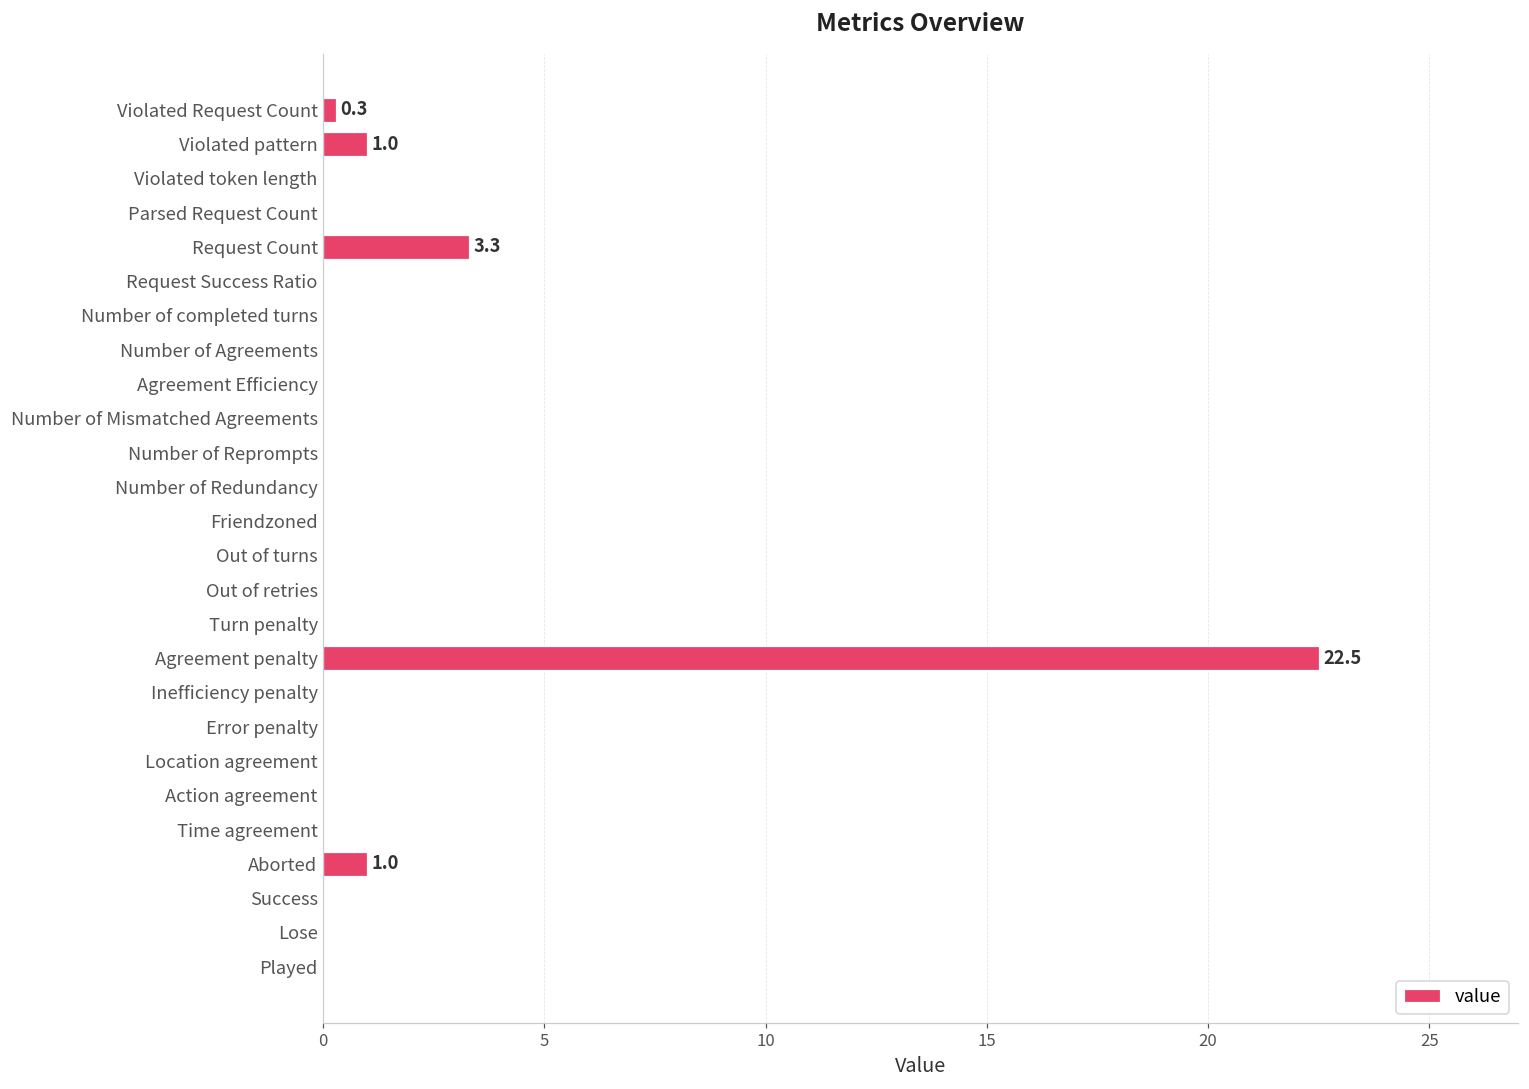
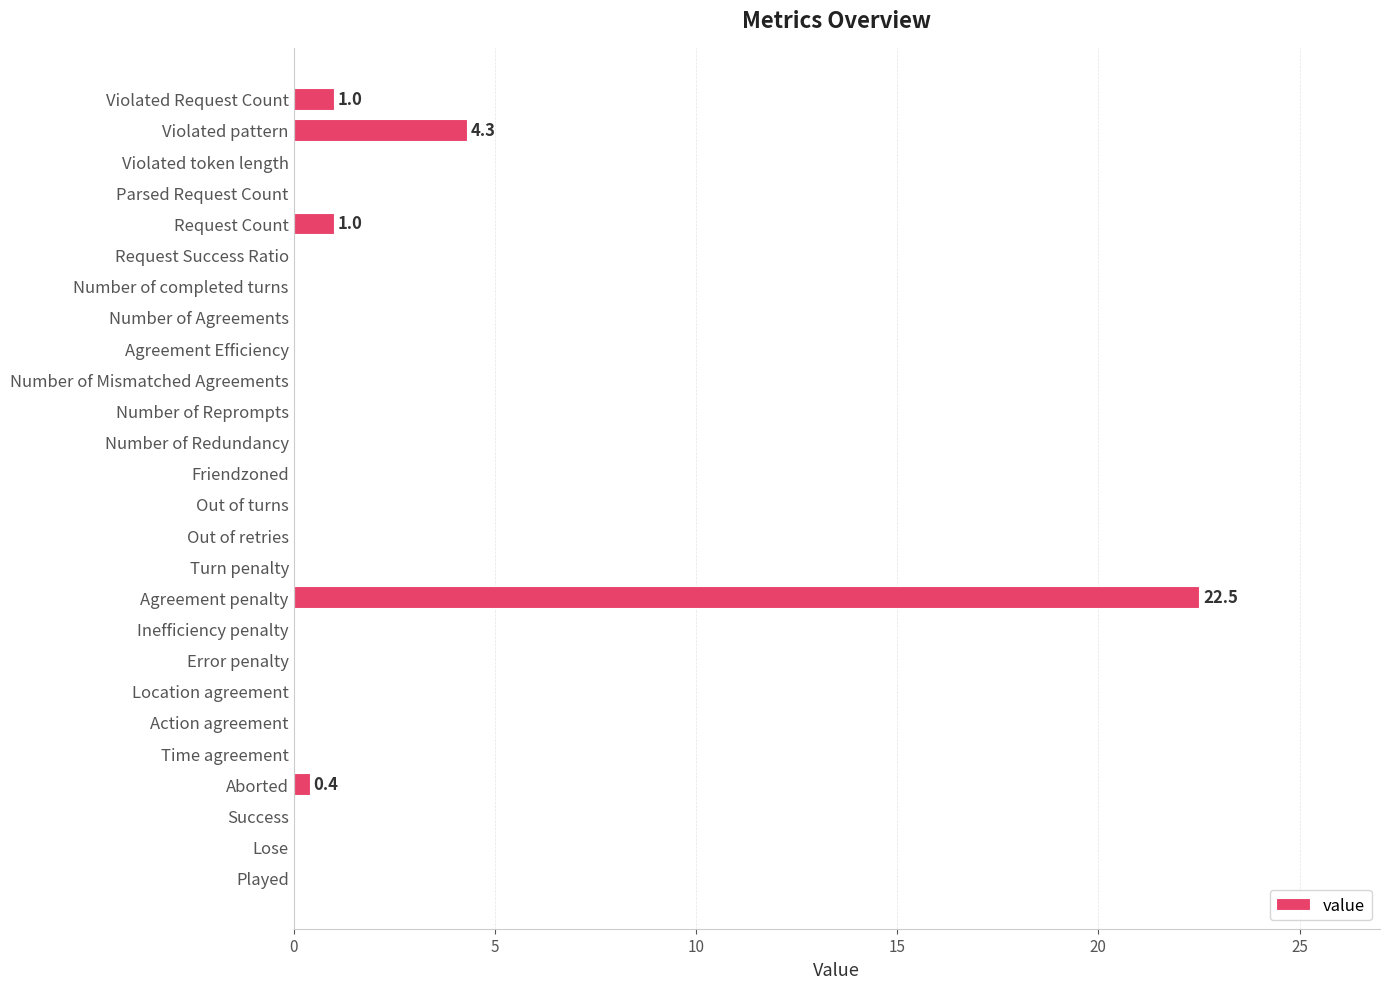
Violated Request Count: 0.3 -> 1.0
Violated pattern: 1.0 -> 4.3
Request Count: 3.3 -> 1.0
Aborted: 1.0 -> 0.4
